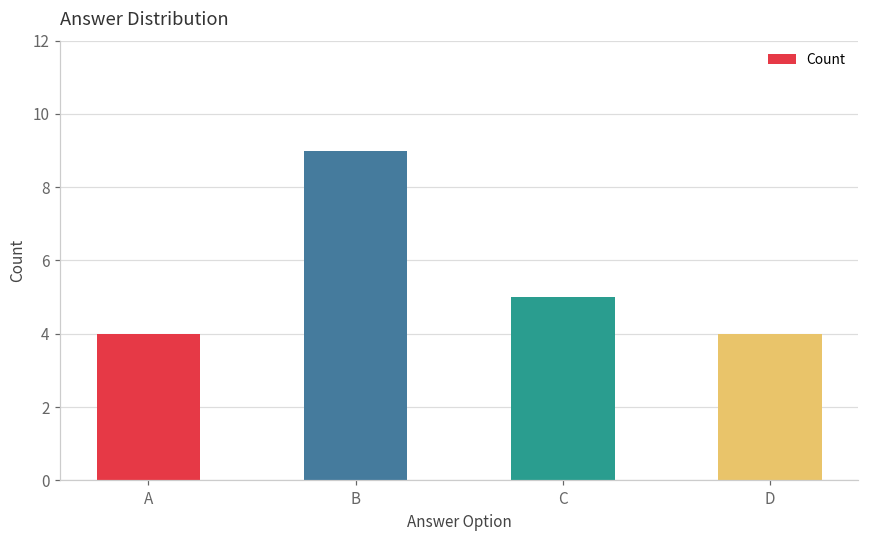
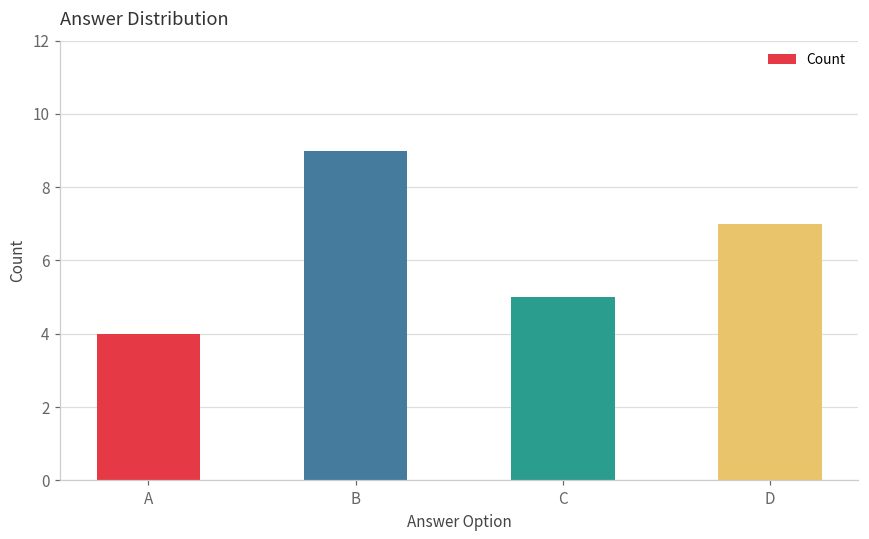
D: 4 -> 7
